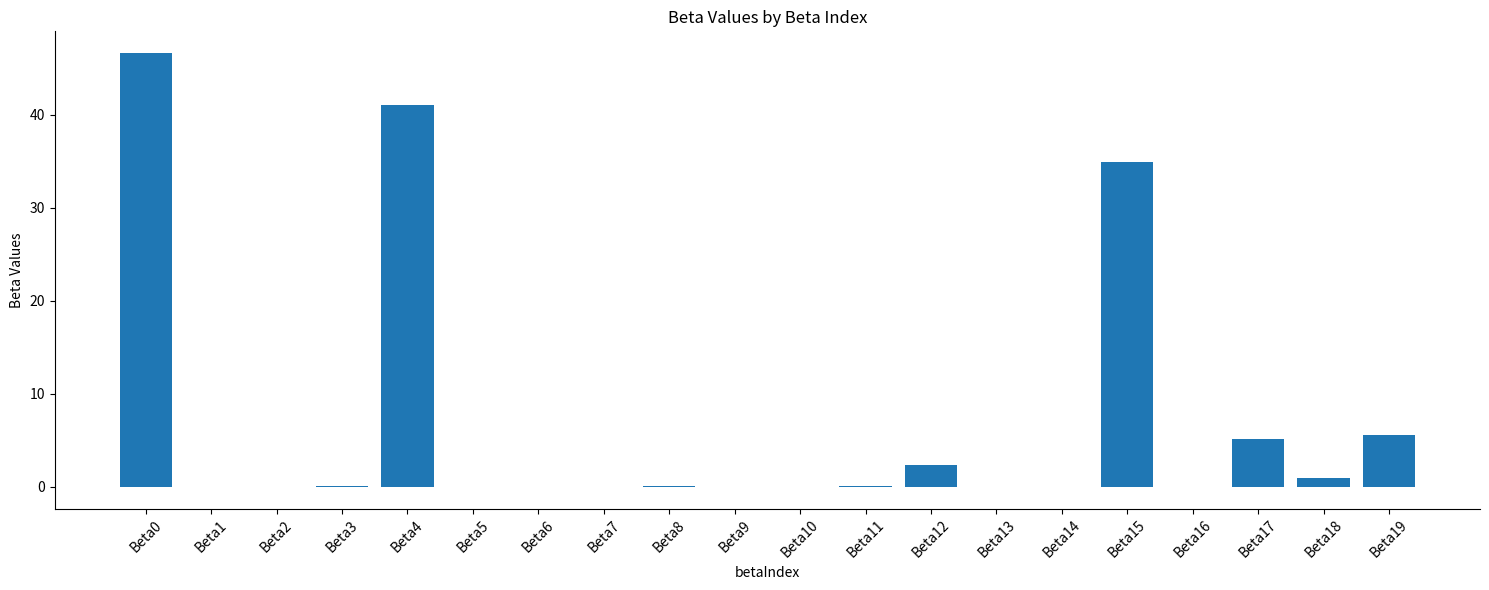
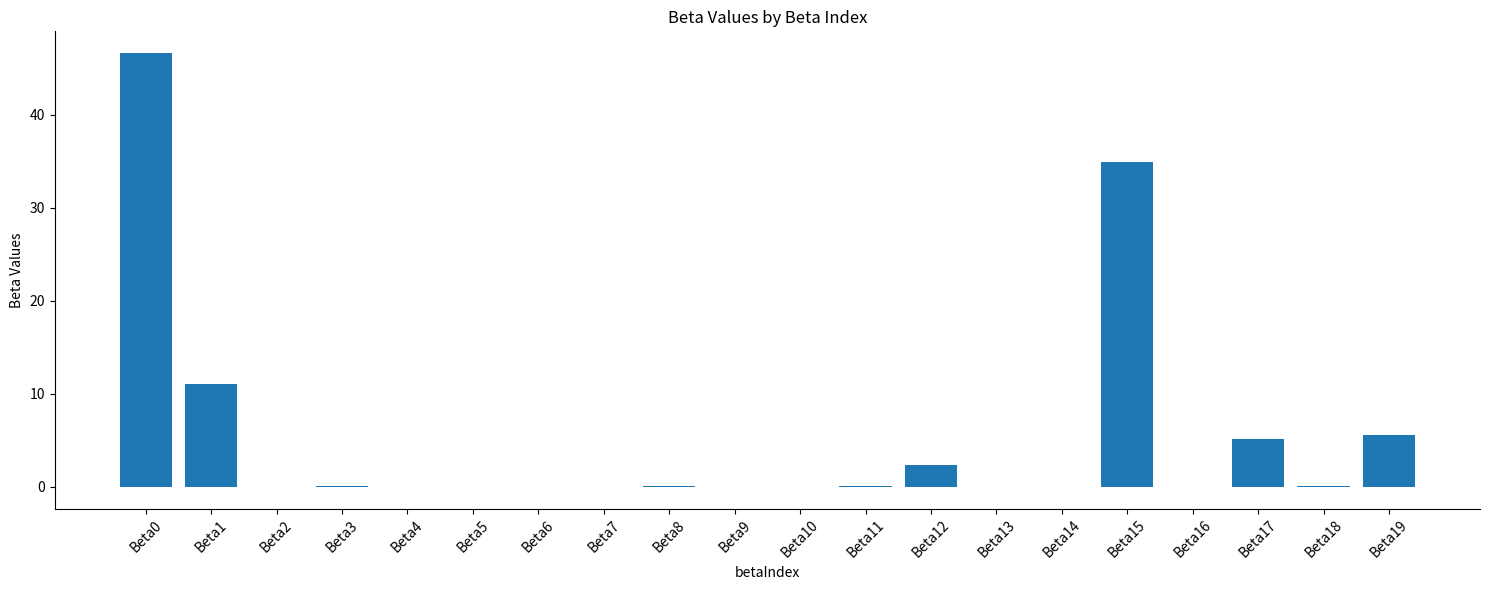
Beta1: 0 -> 11
Beta4: 41 -> 0
Beta18: 1 -> 0
